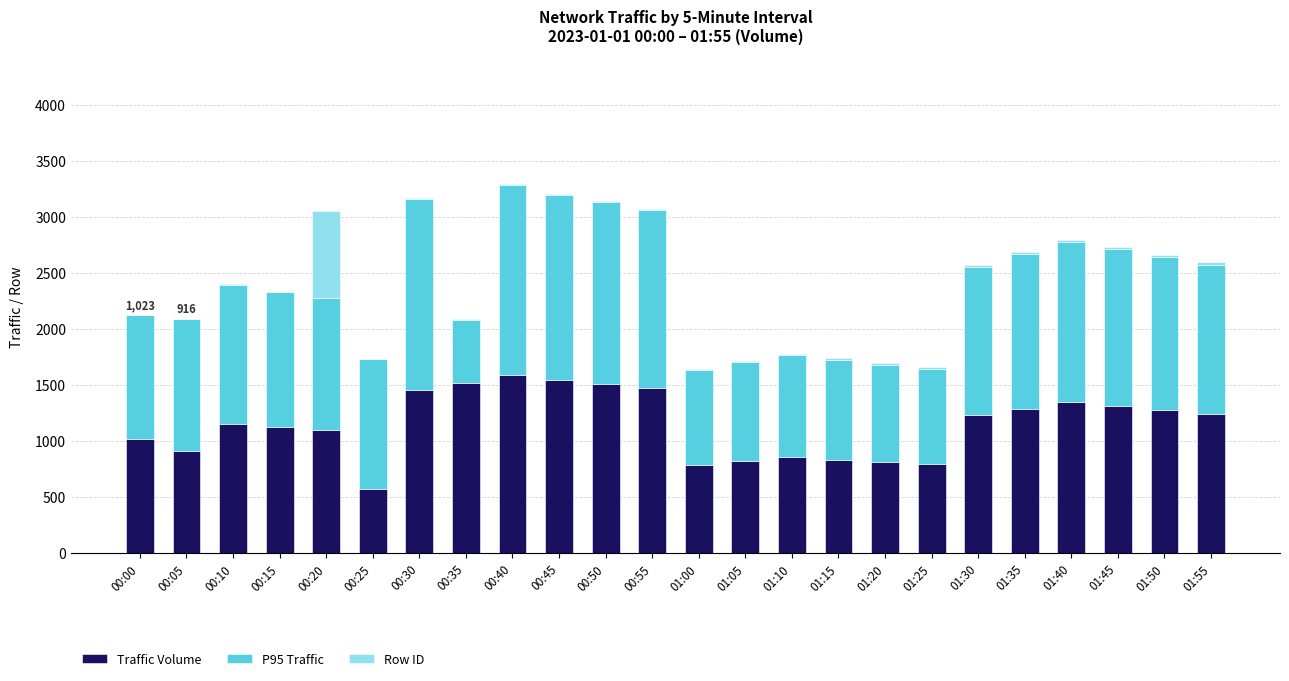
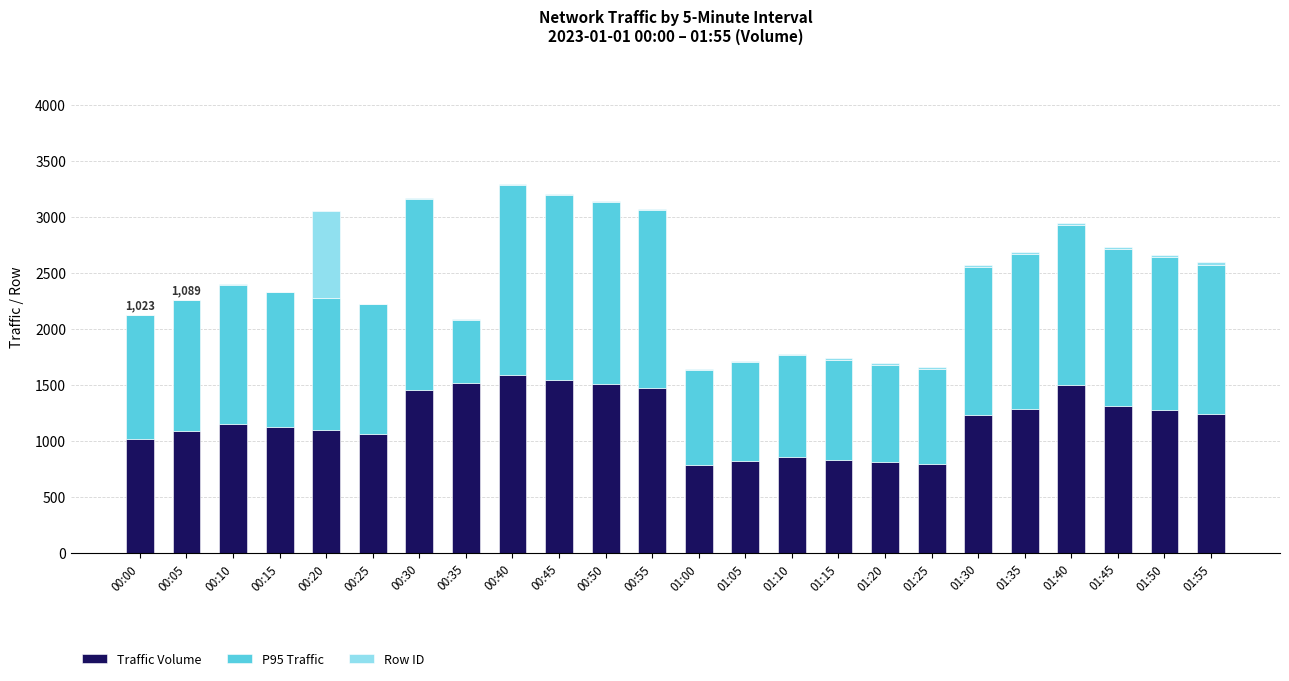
Traffic Volume, 00:05: 916 -> 1,089
Traffic Volume, 00:25: 580 -> 1070
Traffic Volume, 01:40: 1350 -> 1500
